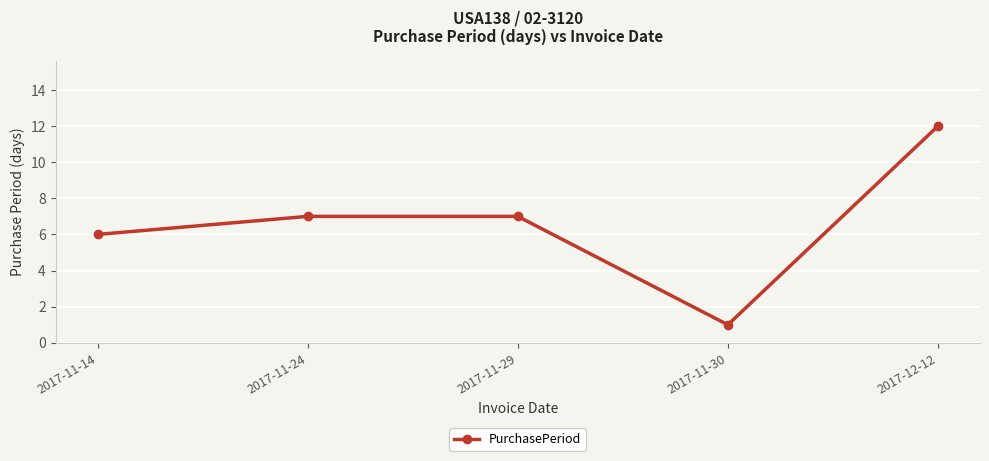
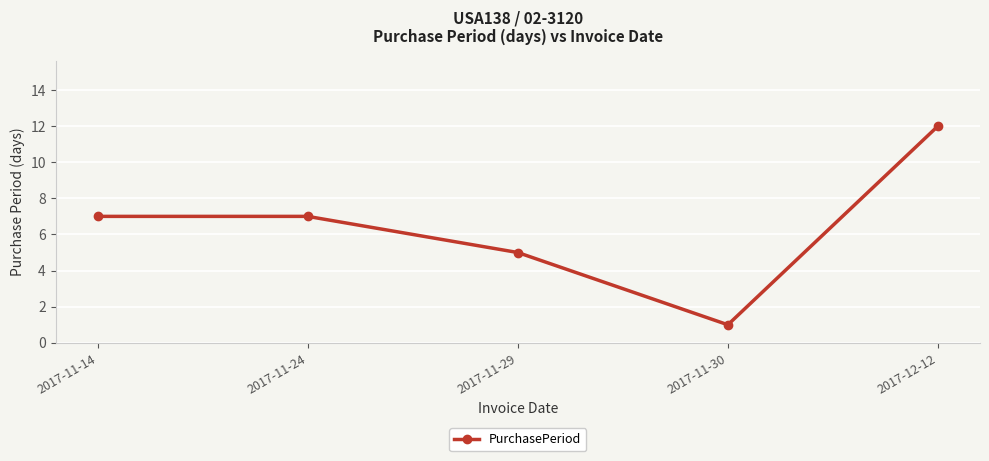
2017-11-14: 6 -> 7
2017-11-29: 7 -> 5
